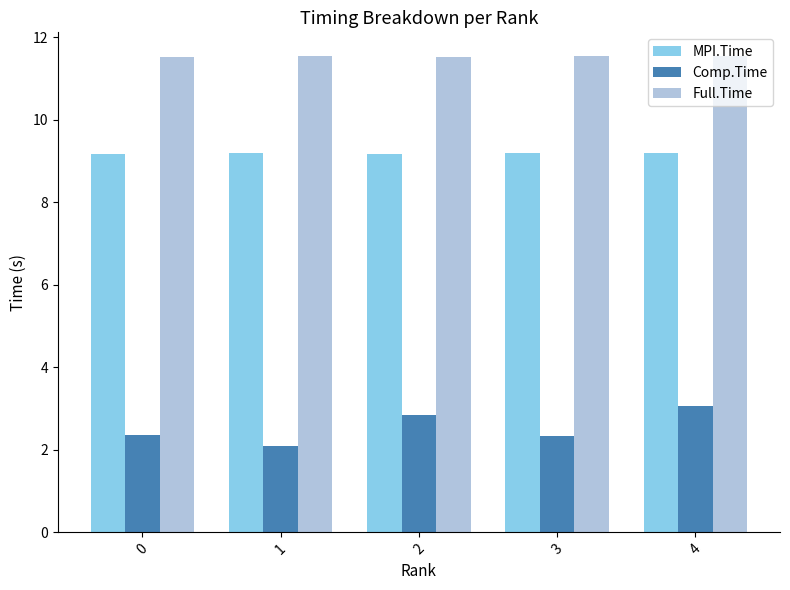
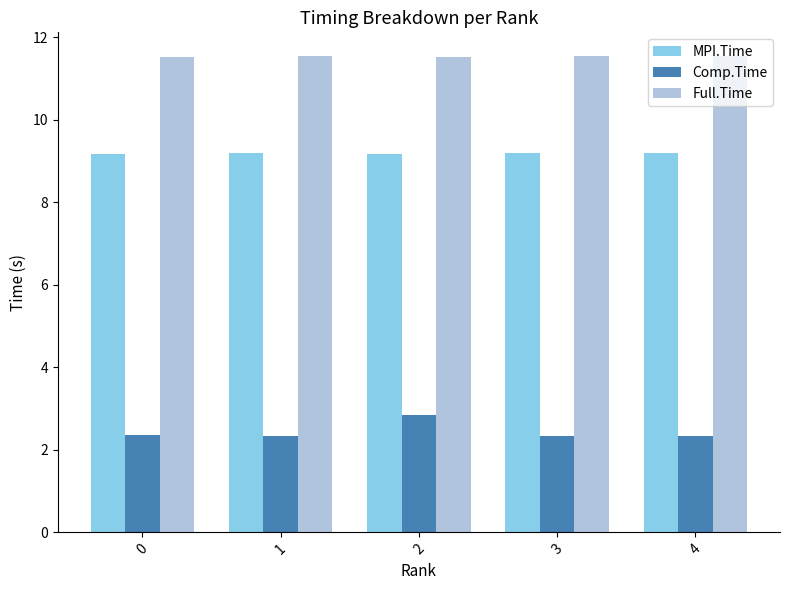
Comp.Time, 1: 2.1 -> 2.3
Comp.Time, 4: 3.1 -> 2.3
